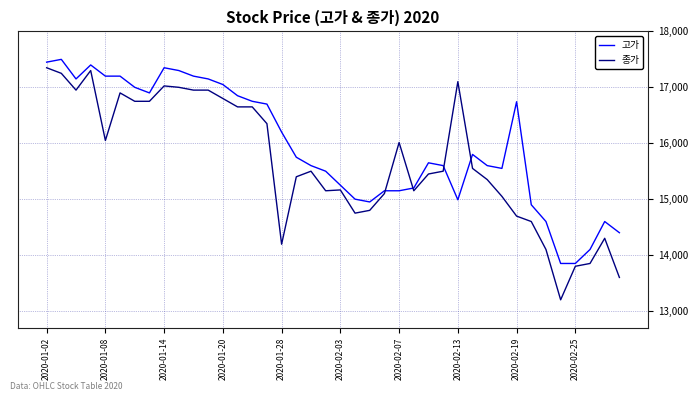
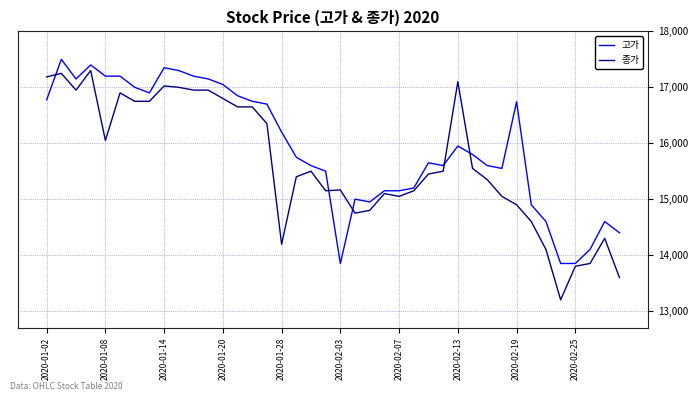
고가, 2020-01-02: 17,500 -> 16,800
종가, 2020-01-02: 17,400 -> 17,200
고가, 2020-02-03: 15,300 -> 13,800
종가, 2020-02-07: 16,000 -> 15,100
고가, 2020-02-13: 15,000 -> 16,000
종가, 2020-02-19: 14,700 -> 14,900
